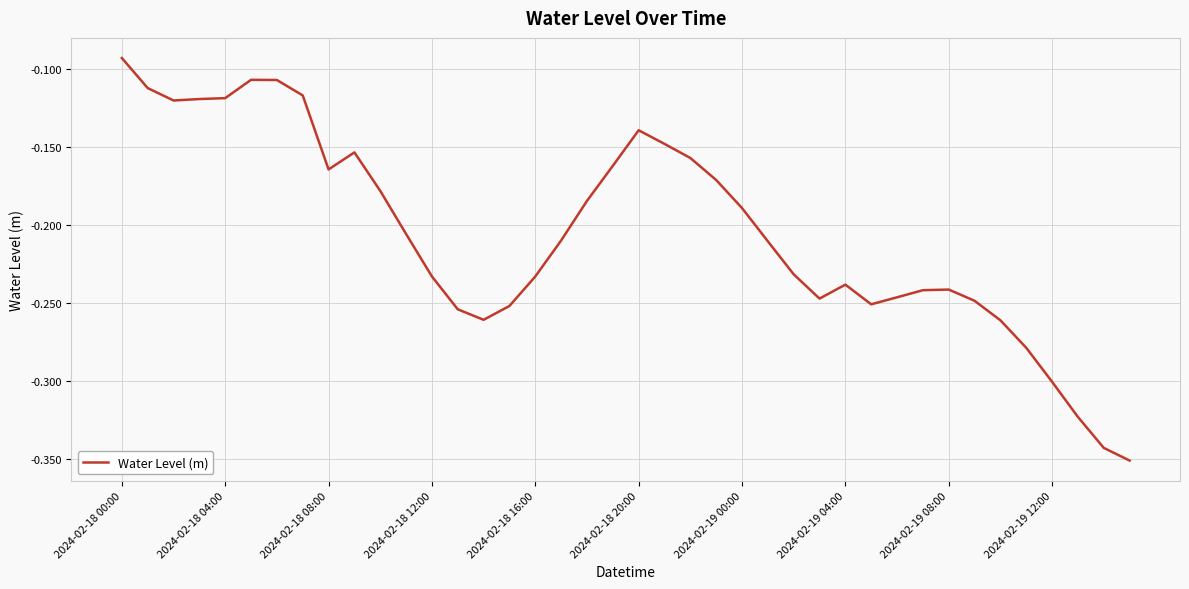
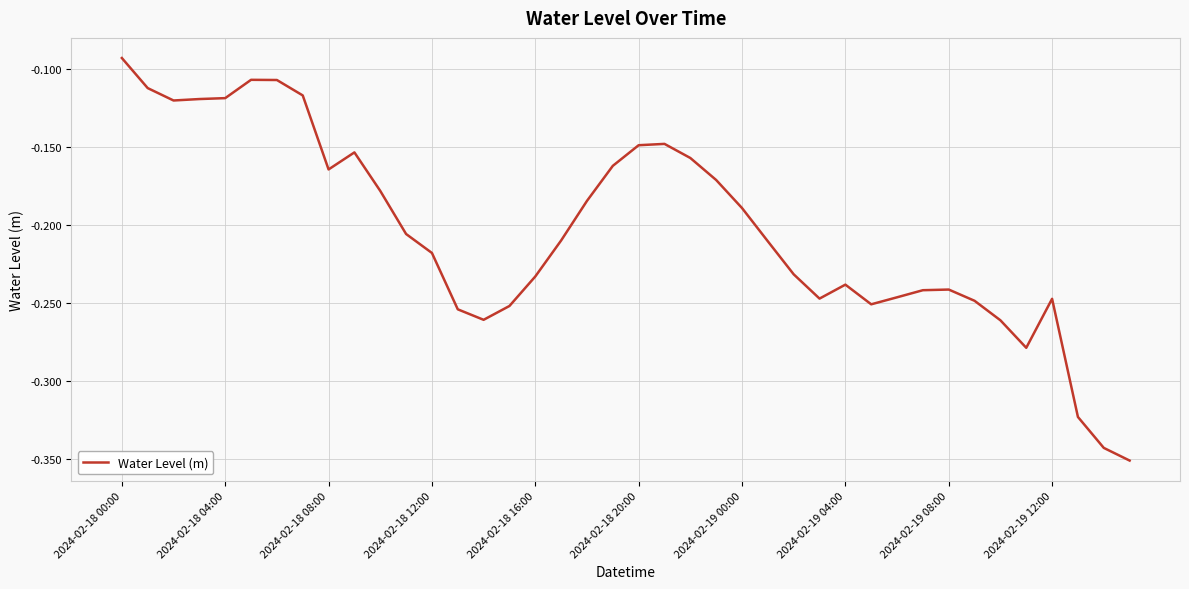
2024-02-18 12:00: -0.233 -> -0.218
2024-02-18 20:00: -0.139 -> -0.149
2024-02-19 12:00: -0.300 -> -0.247
